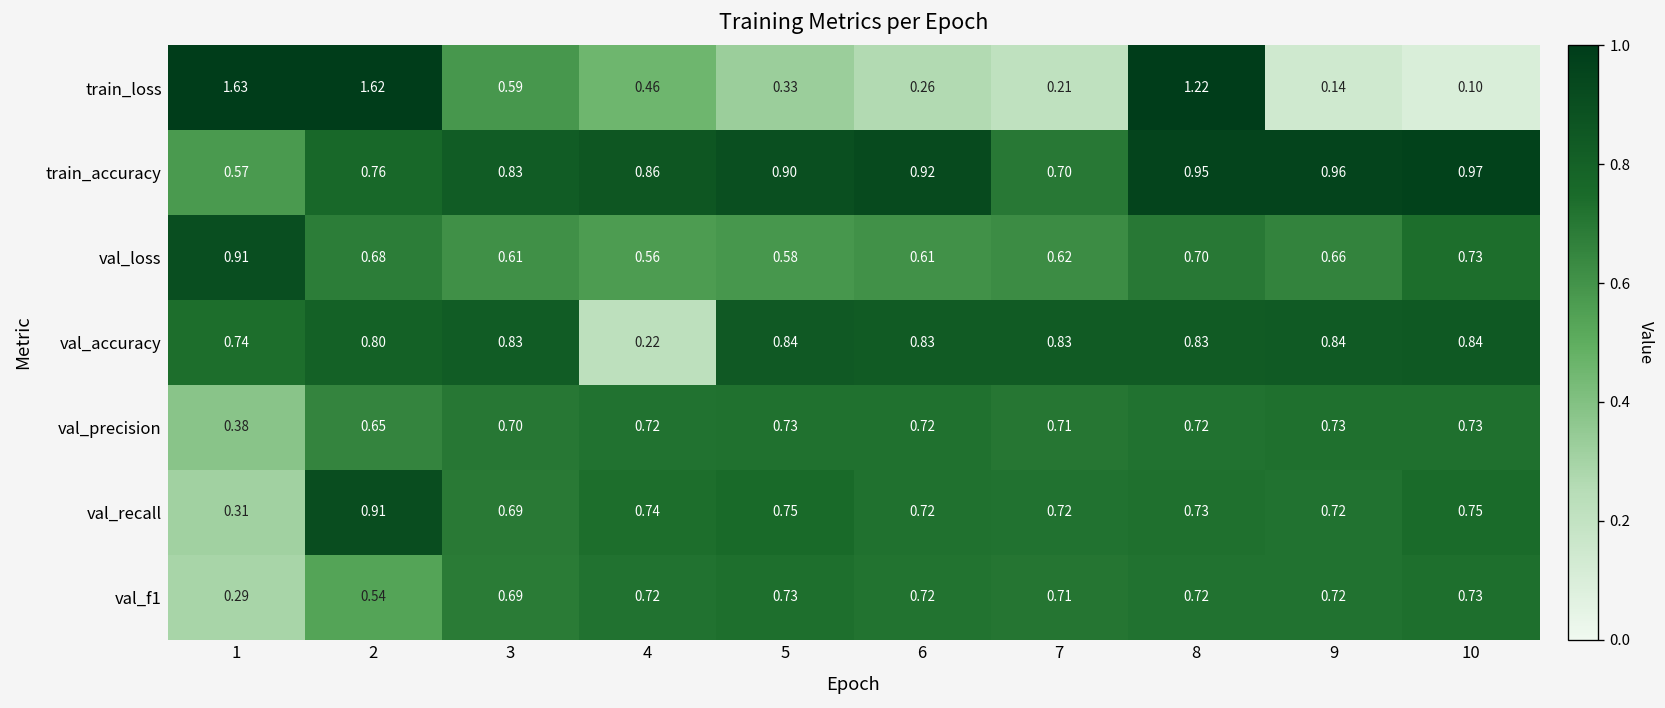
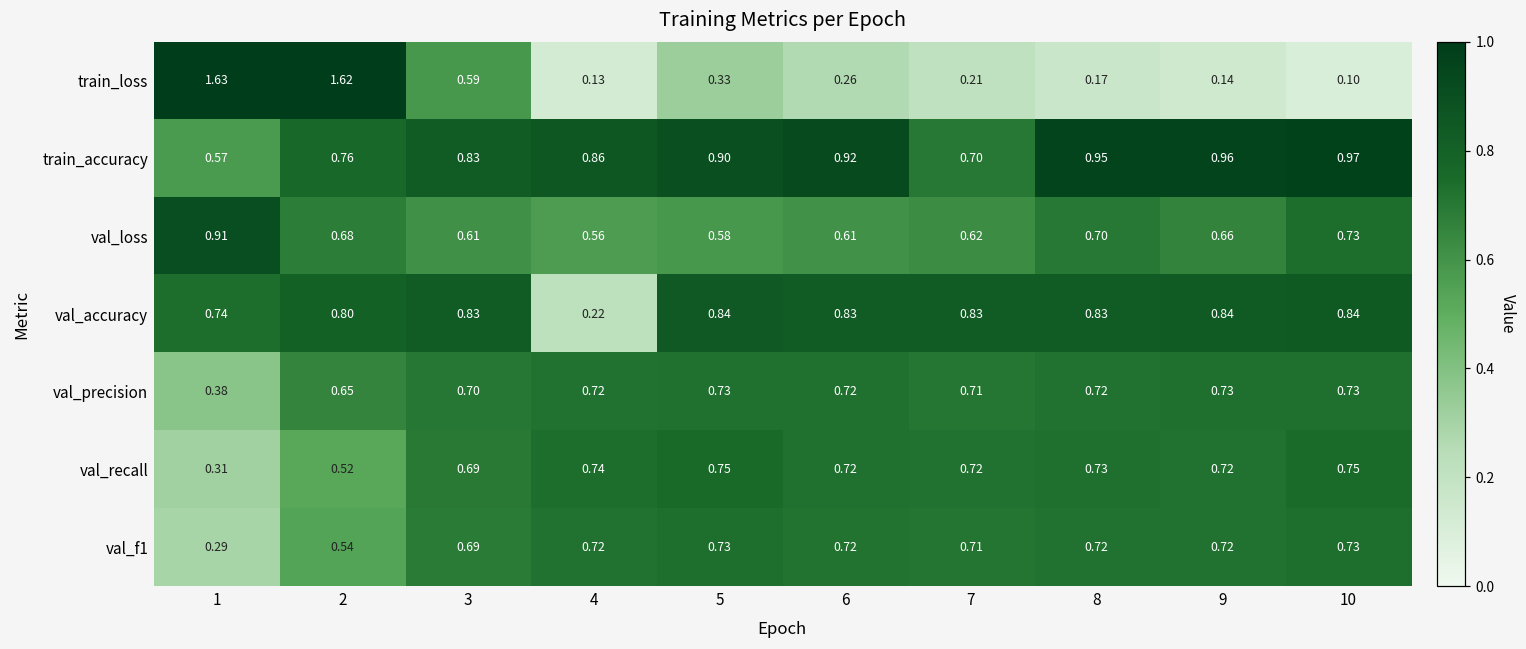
train_loss, 4: 0.46 -> 0.13
train_loss, 8: 1.22 -> 0.17
val_recall, 2: 0.91 -> 0.52
